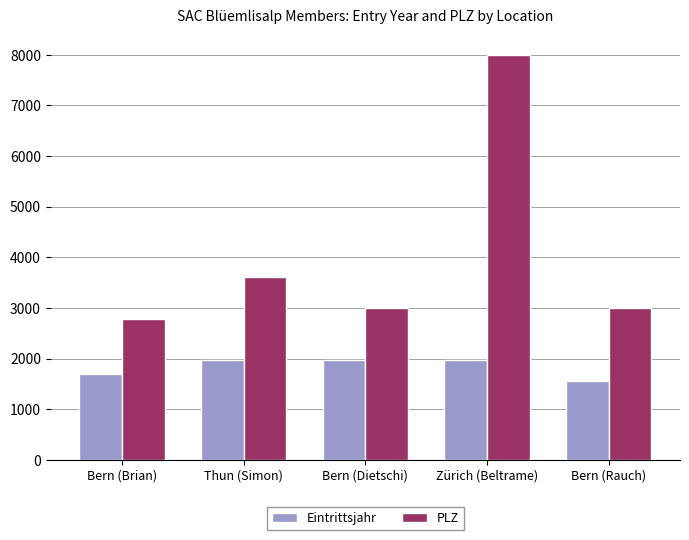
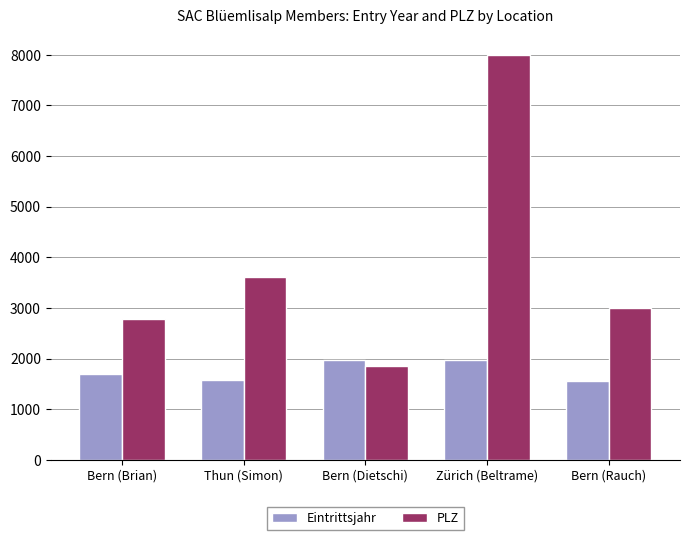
Eintrittsjahr, Thun (Simon): 2000 -> 1600
PLZ, Bern (Dietschi): 3000 -> 1900
